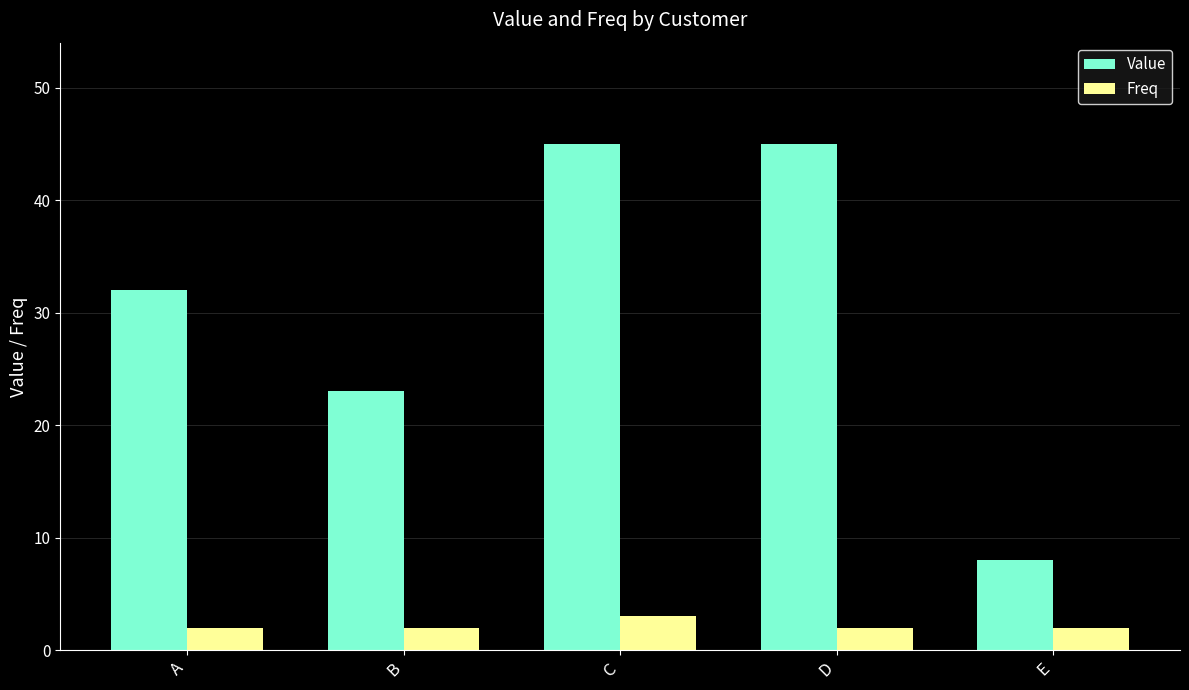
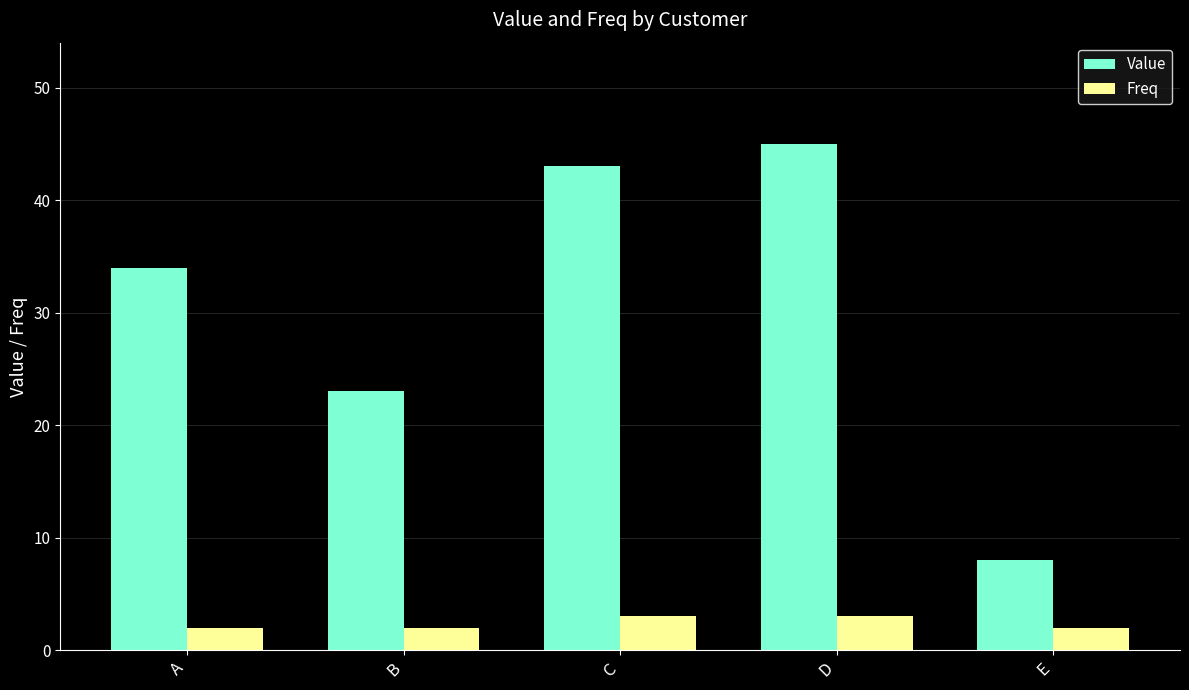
Value, A: 32 -> 34
Value, C: 45 -> 43
Freq, D: 2 -> 3
